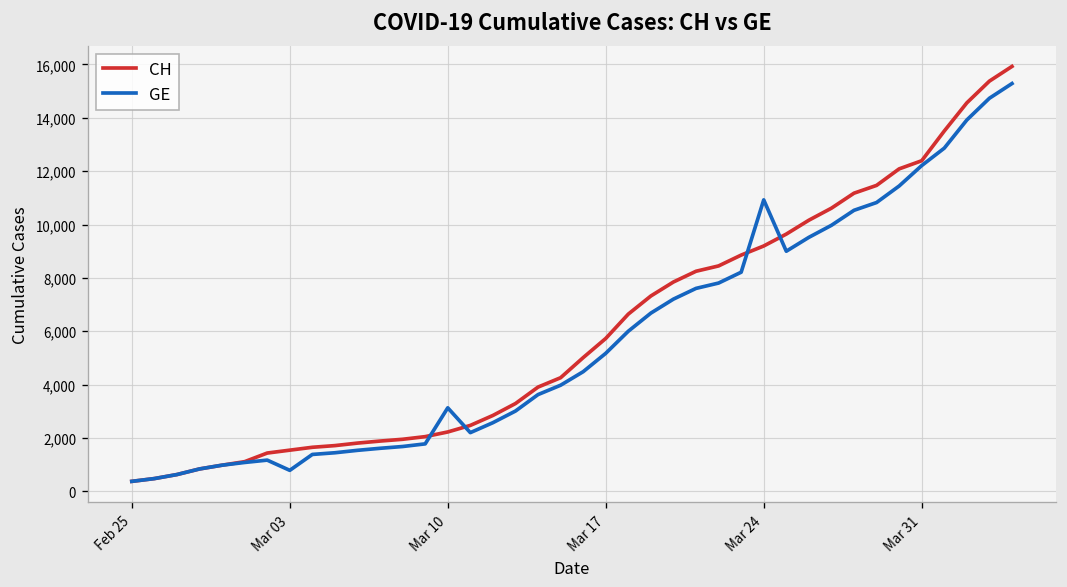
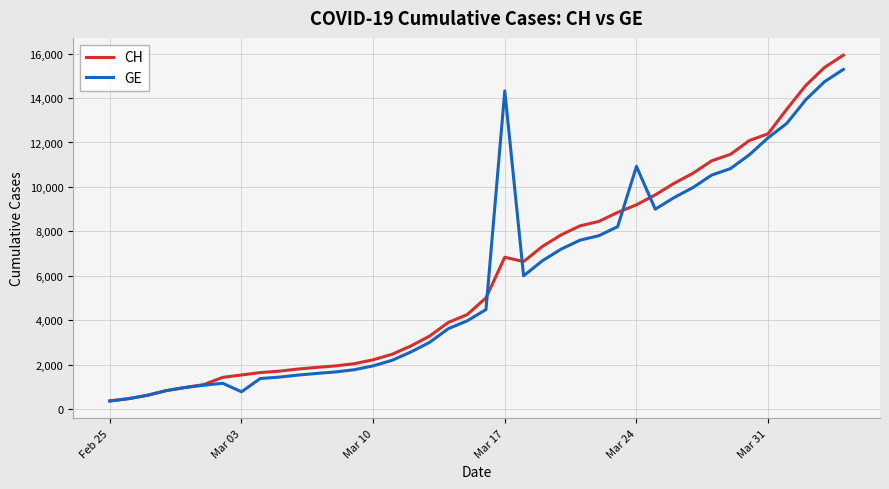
GE, Mar 10: 3,100 -> 2,000
CH, Mar 17: 5,700 -> 6,800
GE, Mar 17: 5,200 -> 14,300
